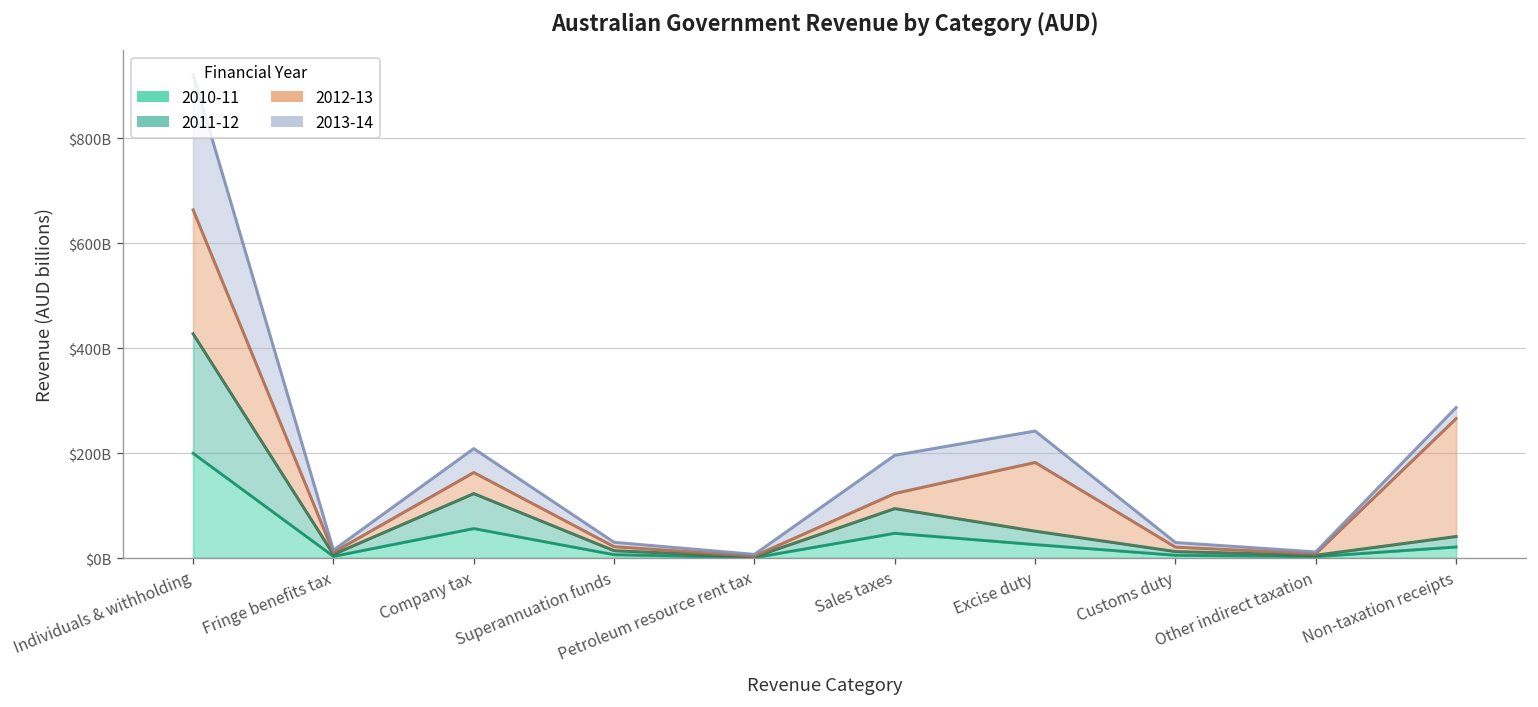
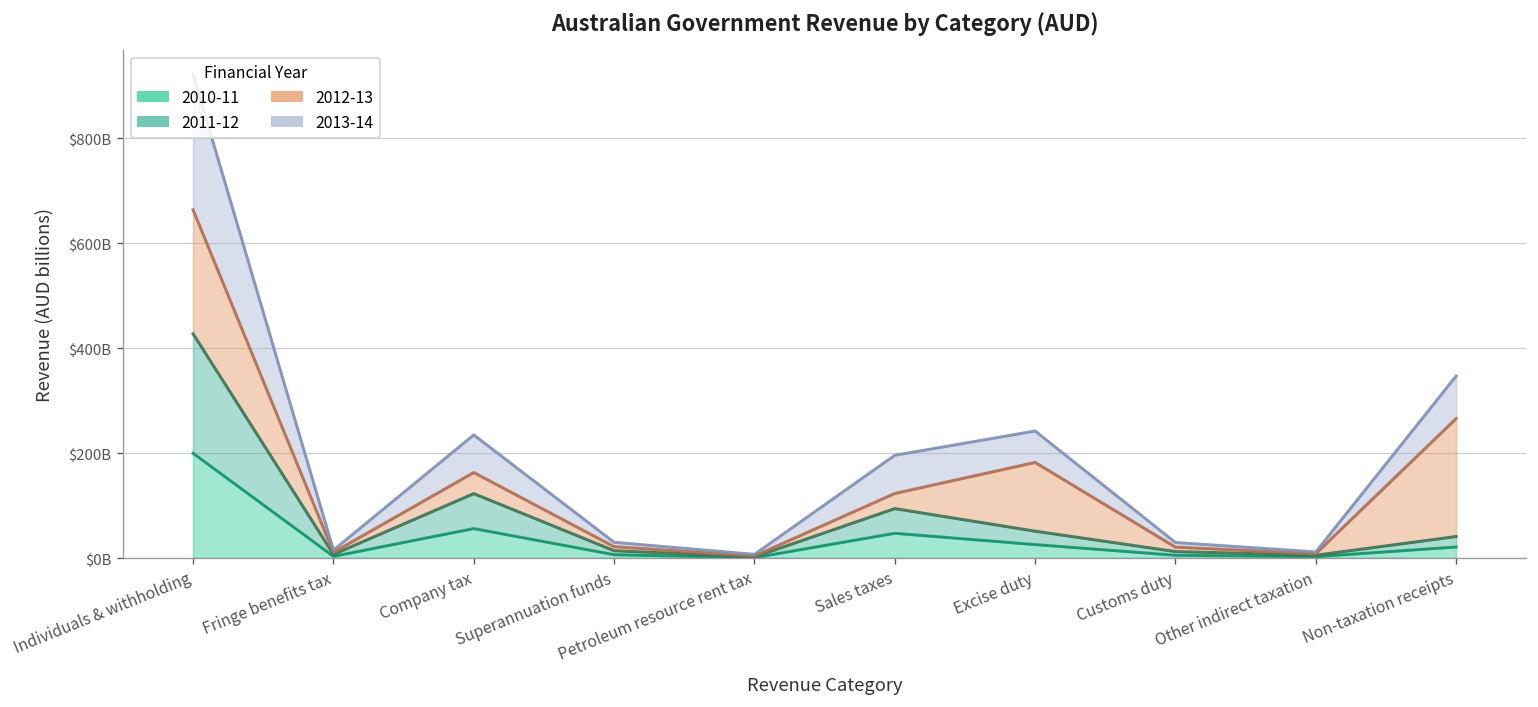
2013-14, Company tax: $50000000000 -> $70000000000
2013-14, Non-taxation receipts: $20000000000 -> $80000000000
